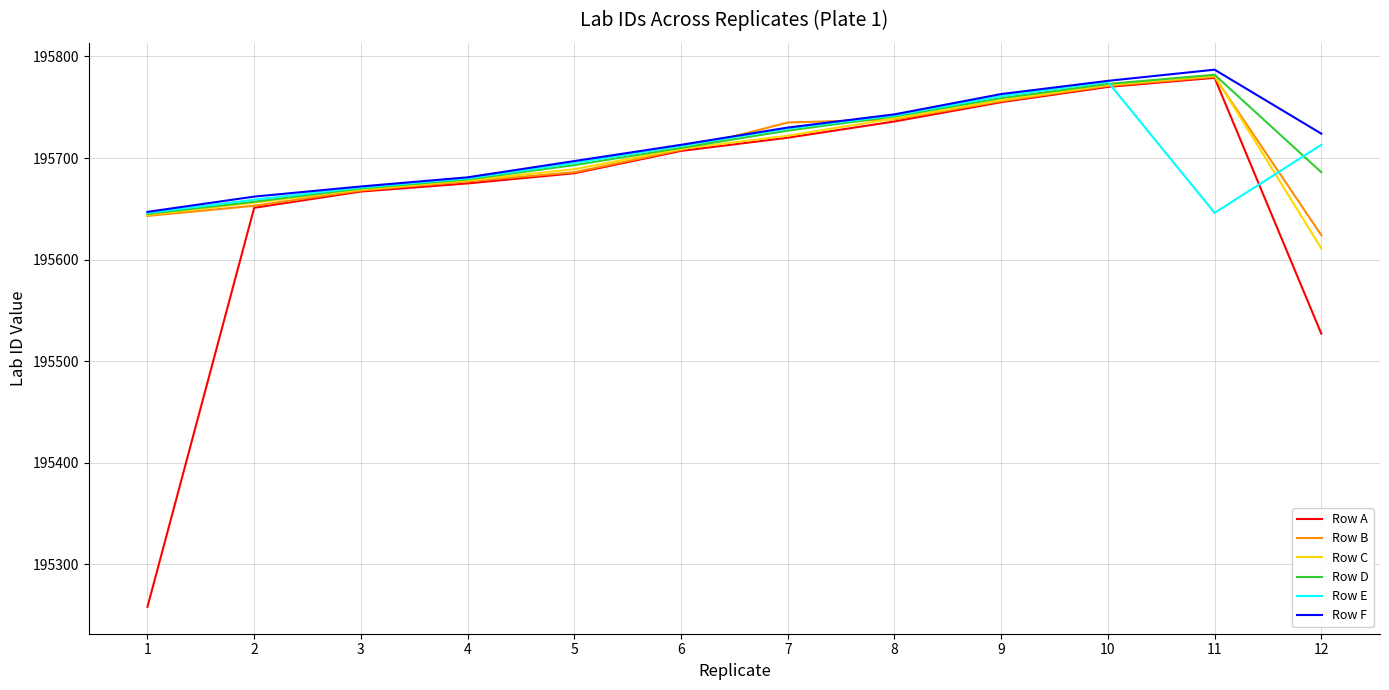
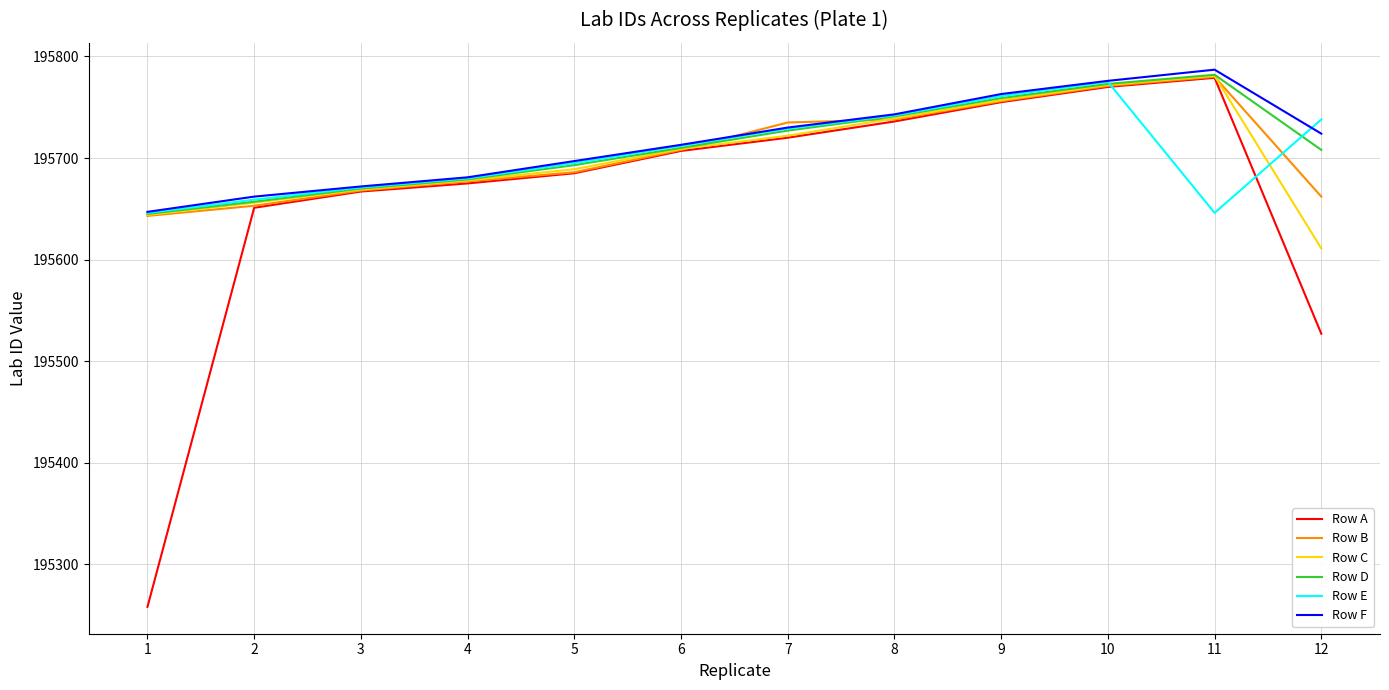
Row B, 12: 195624 -> 195662
Row D, 12: 195686 -> 195708
Row E, 12: 195713 -> 195738
